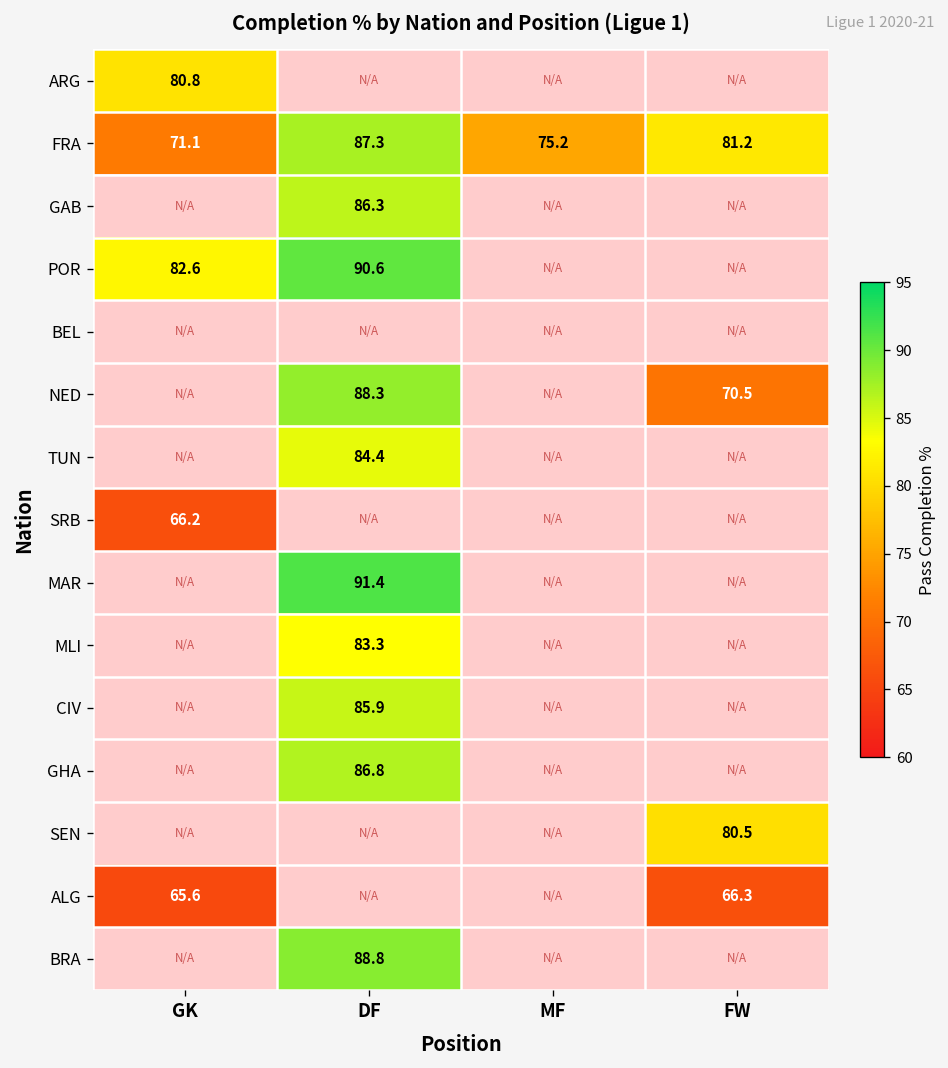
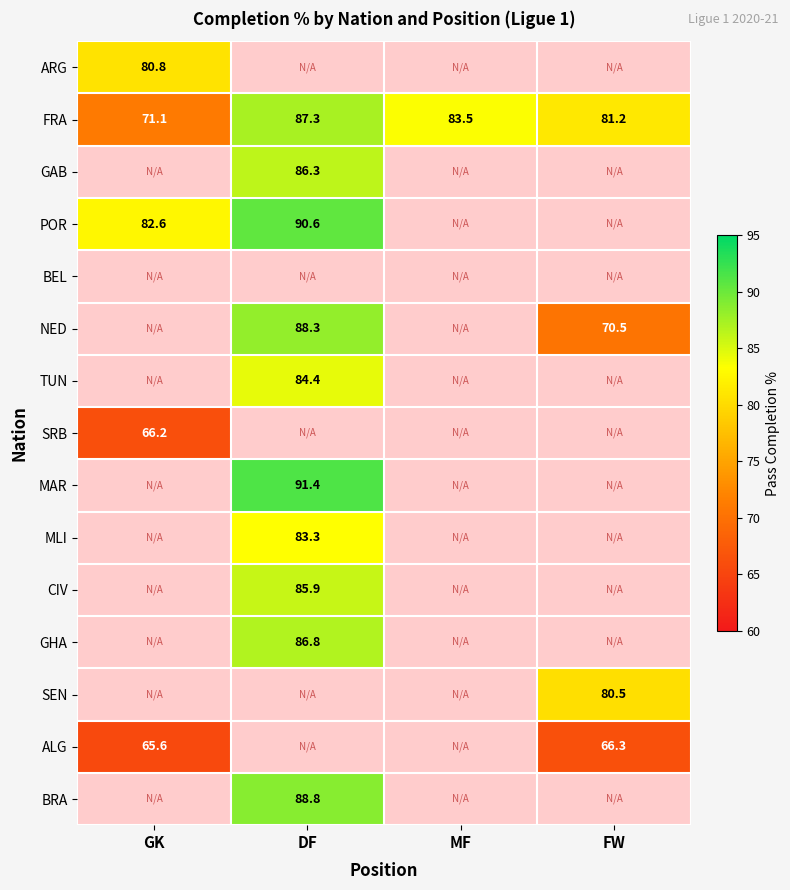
FRA, MF: 75.2 -> 83.5
